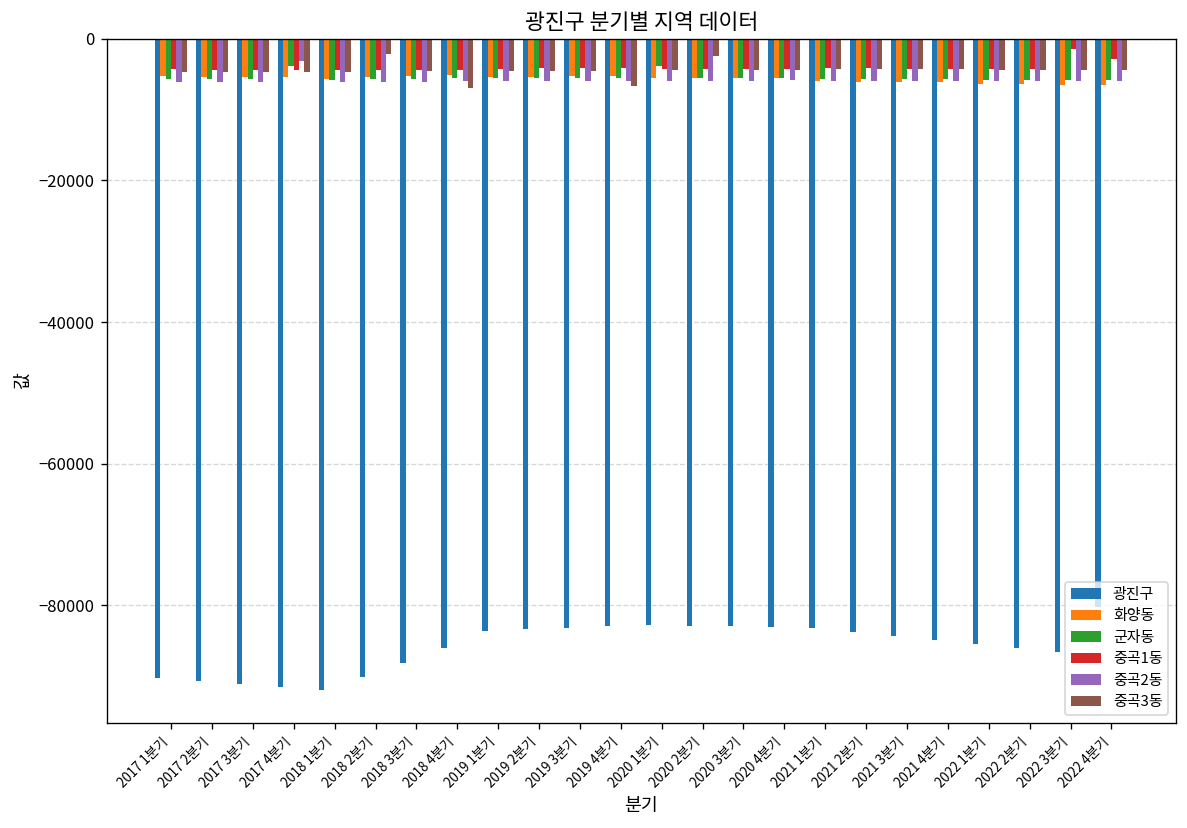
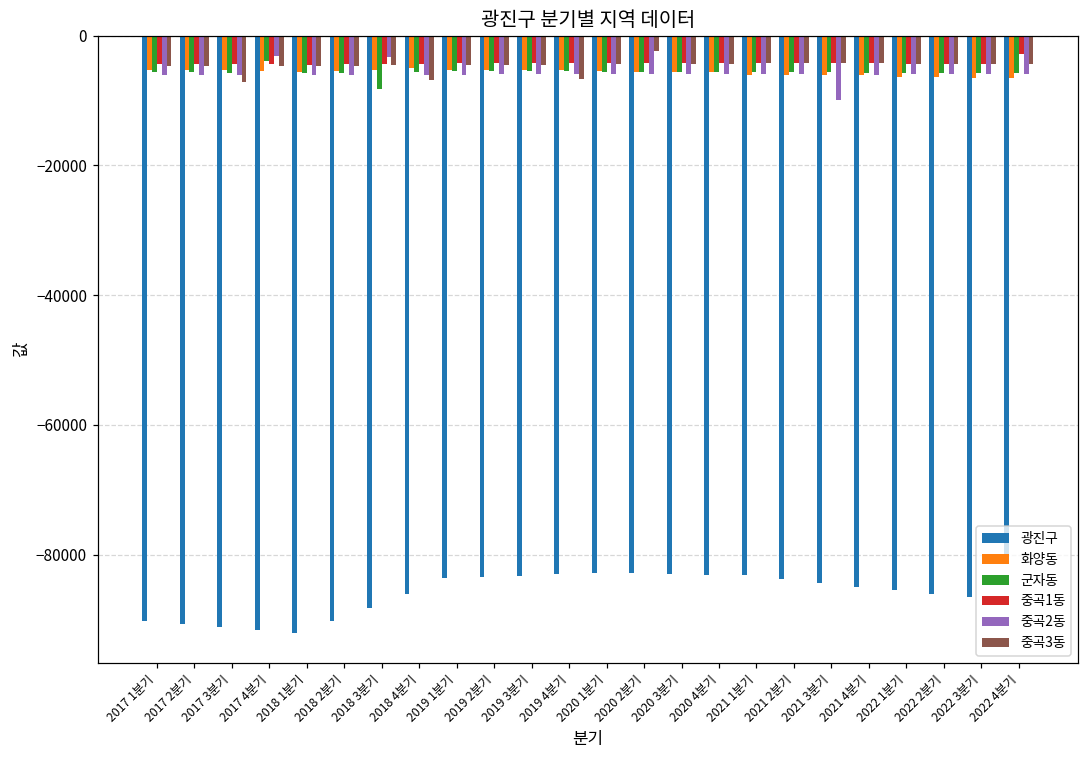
중곡3동, 2017 3분기: -5000 -> -7000
중곡3동, 2018 2분기: -2000 -> -5000
군자동, 2018 3분기: -6000 -> -8000
중곡2동, 2018 3분기: -6000 -> -3000
군자동, 2020 1분기: -4000 -> -6000
중곡2동, 2021 3분기: -6000 -> -10000
중곡1동, 2022 3분기: -1000 -> -4000
